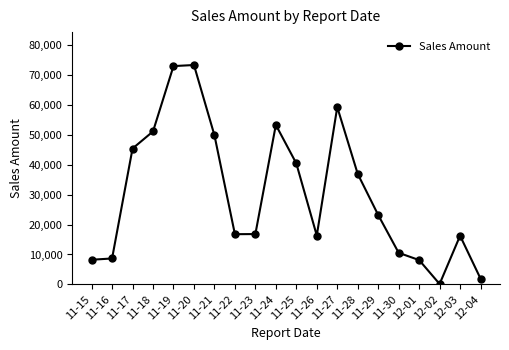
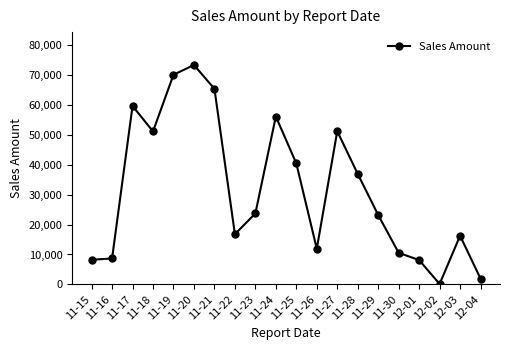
11-17: 45,000 -> 60,000
11-19: 73,000 -> 70,000
11-21: 50,000 -> 65,000
11-23: 17,000 -> 24,000
11-24: 53,000 -> 56,000
11-26: 16,000 -> 12,000
11-27: 59,000 -> 51,000
